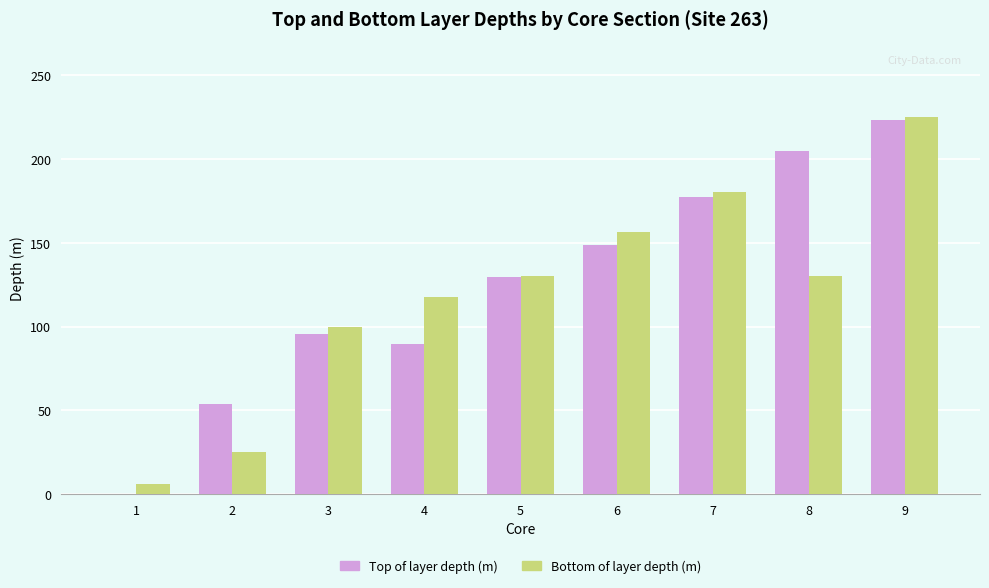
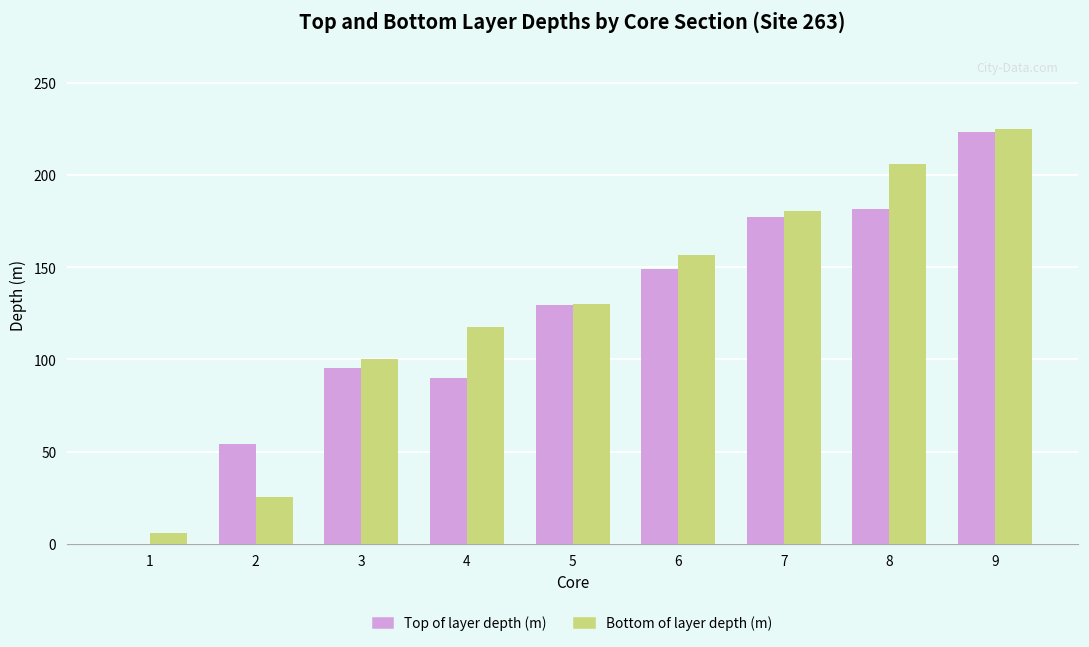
Top of layer depth (m), 8: 205 -> 182
Bottom of layer depth (m), 8: 131 -> 206
